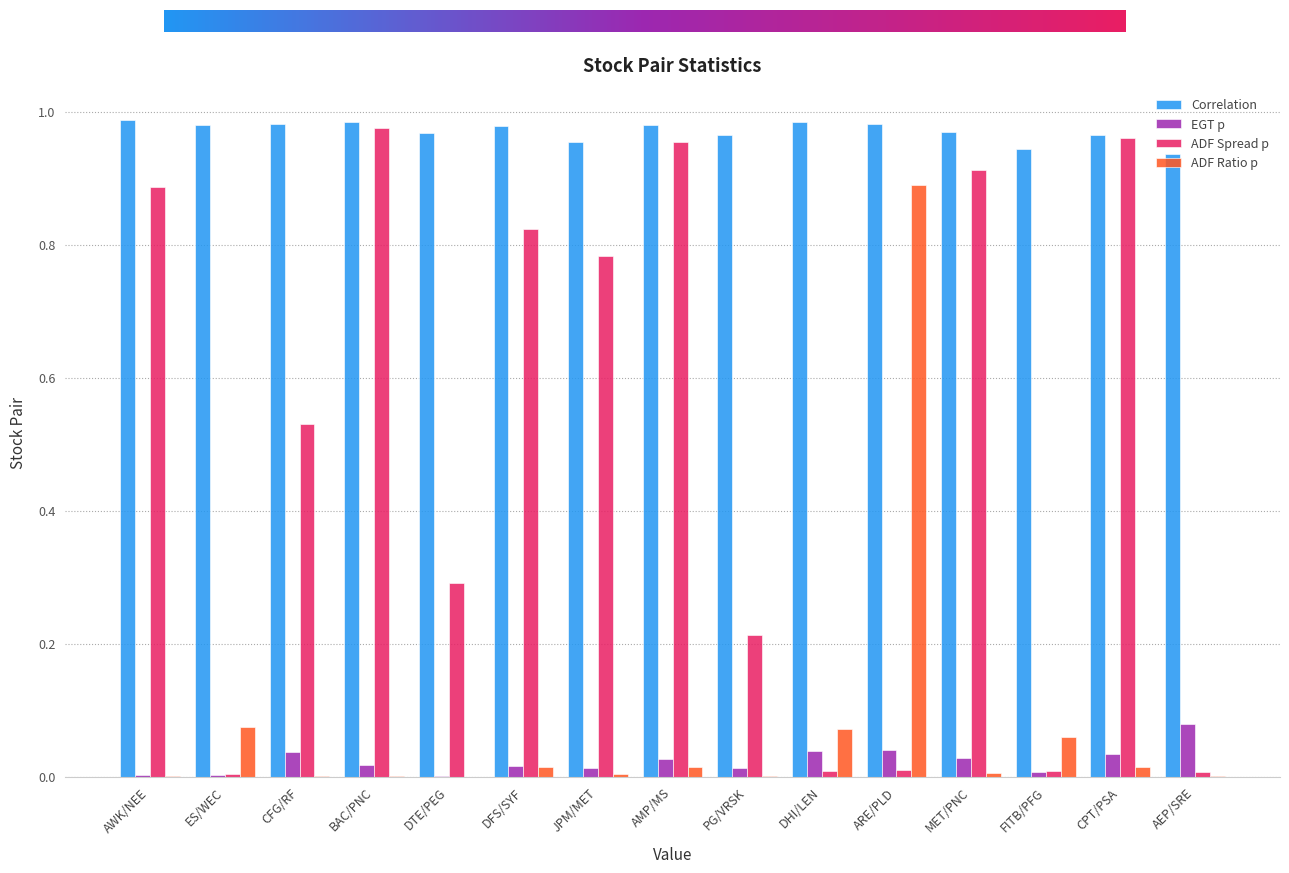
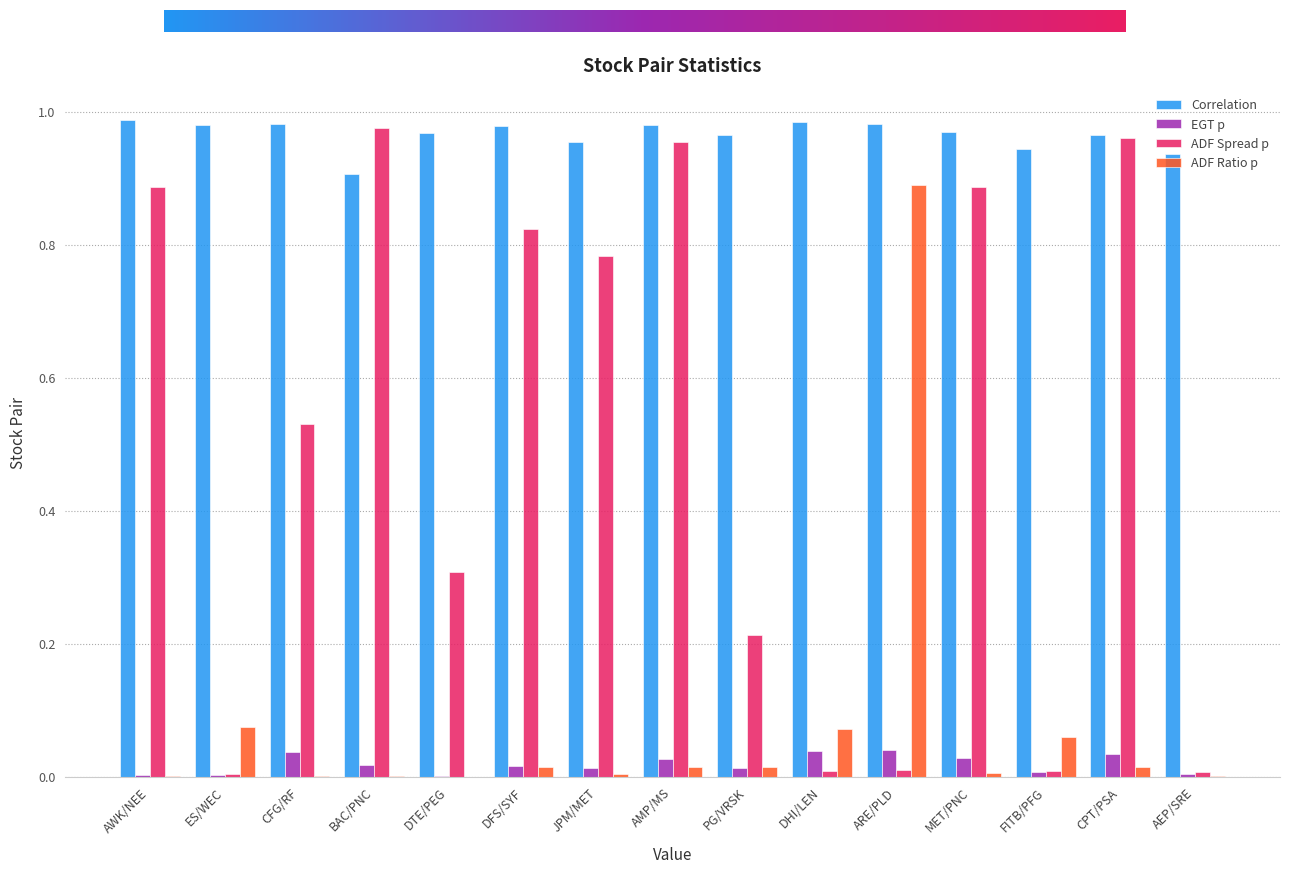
Correlation, BAC/PNC: 0.98 -> 0.91
ADF Spread p, DTE/PEG: 0.29 -> 0.31
ADF Ratio p, PG/VRSK: 0.00 -> 0.01
ADF Spread p, MET/PNC: 0.91 -> 0.89
EGT p, AEP/SRE: 0.08 -> 0.00
